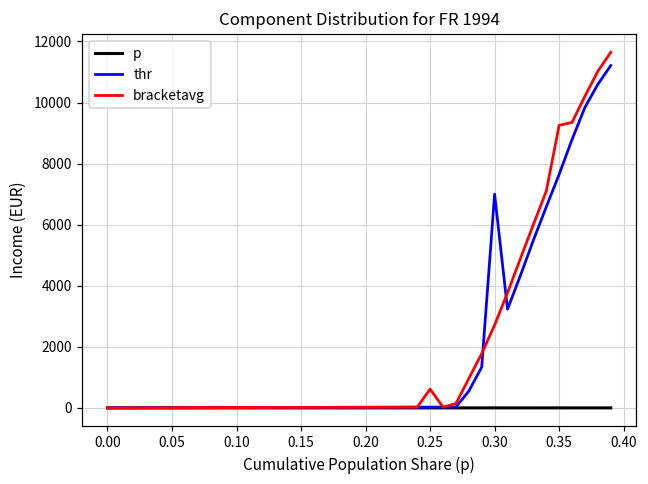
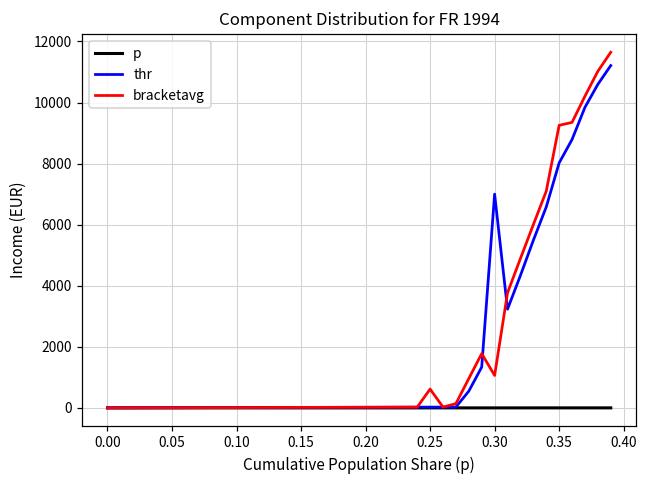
bracketavg, 0.30: 2700 -> 1100
thr, 0.35: 7600 -> 8000
